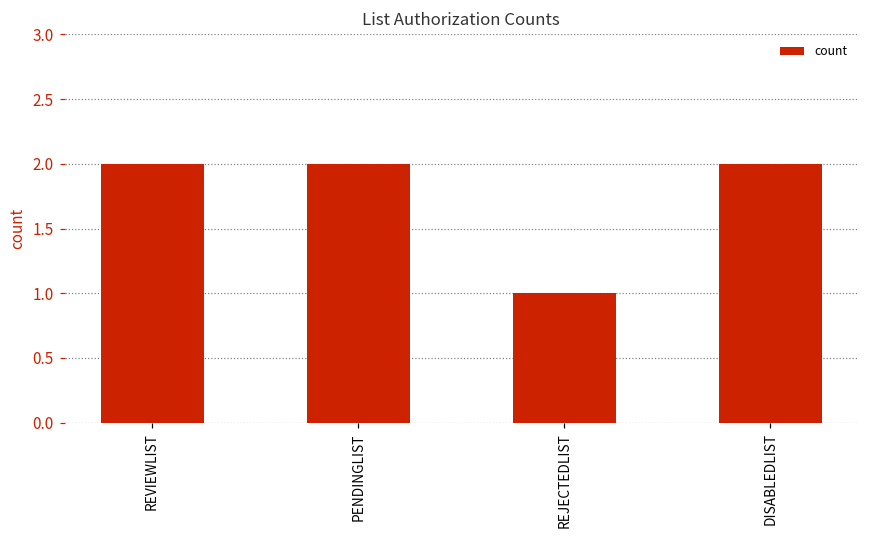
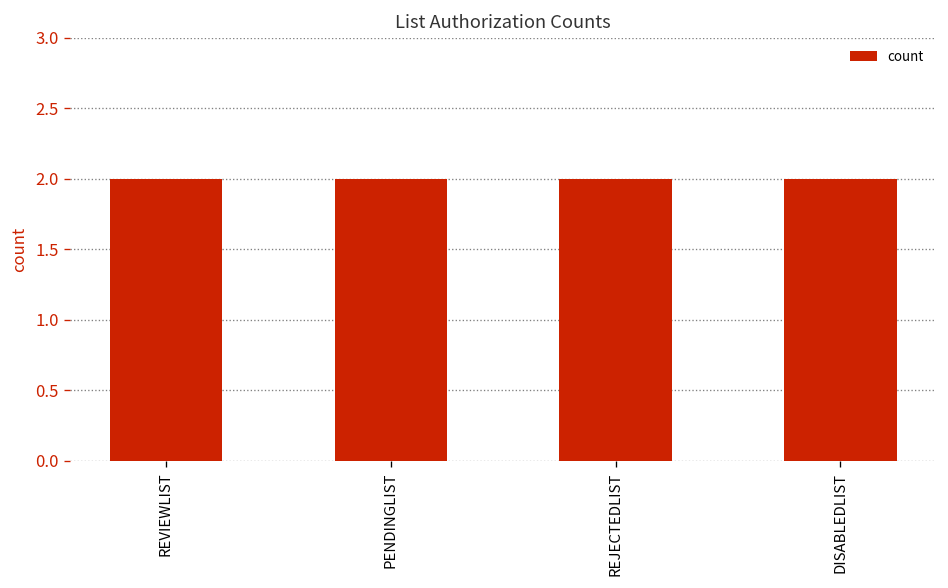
REJECTEDLIST: 1 -> 2
